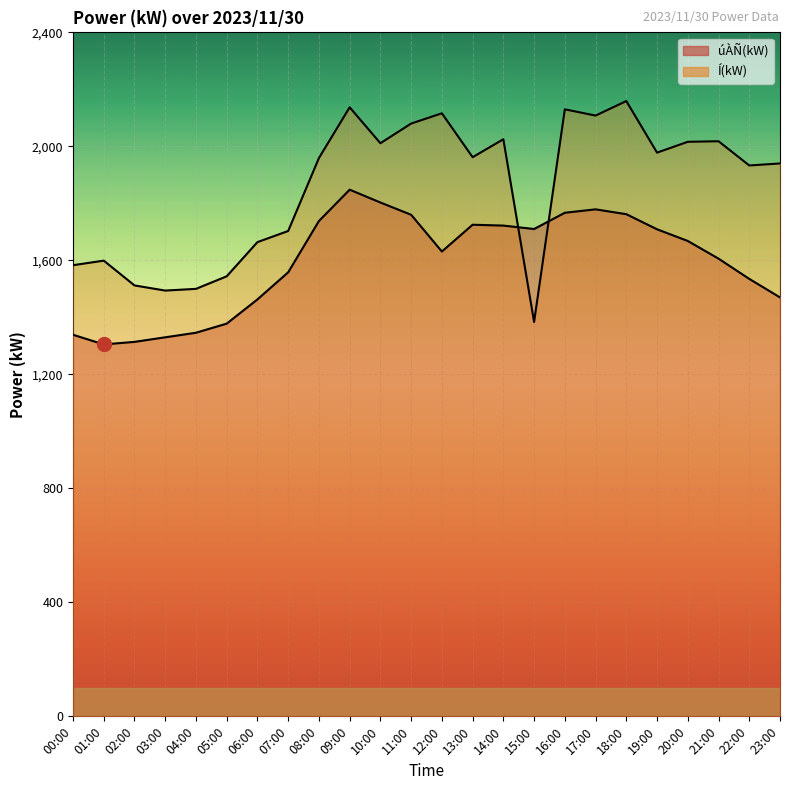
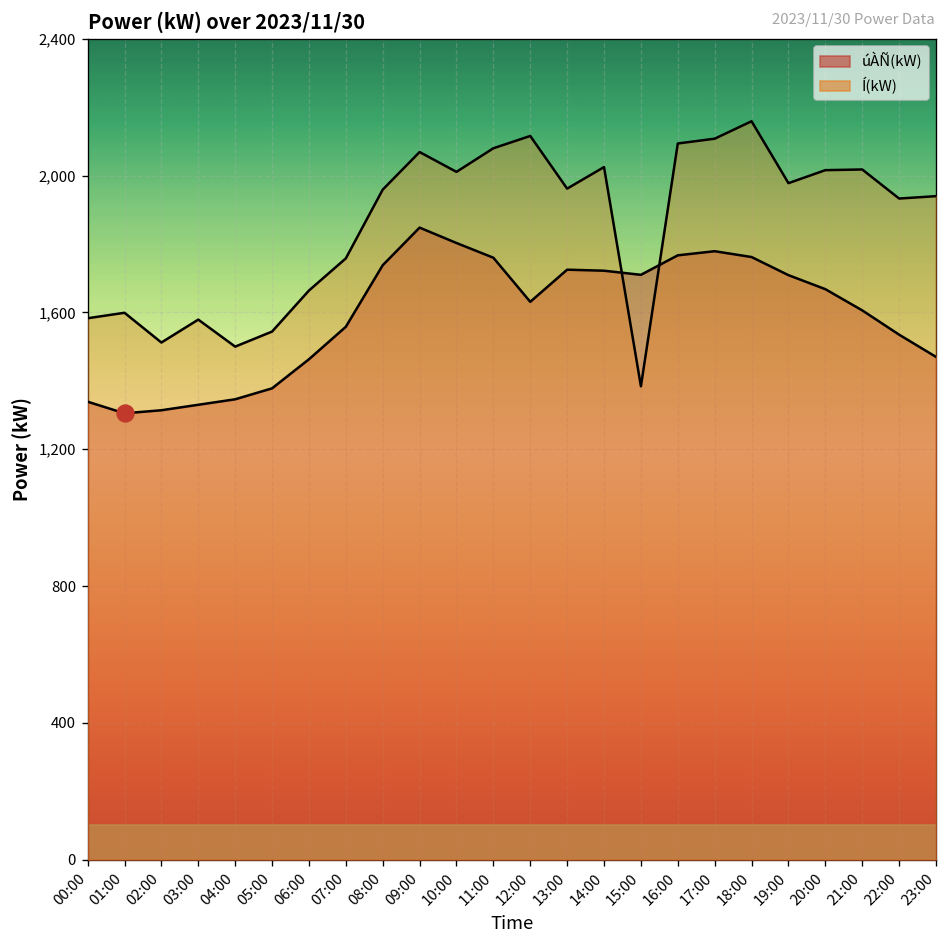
Í(kW), 03:00: 1,490 -> 1,580
Í(kW), 07:00: 1,700 -> 1,760
Í(kW), 09:00: 2,140 -> 2,070
Í(kW), 16:00: 2,130 -> 2,090
